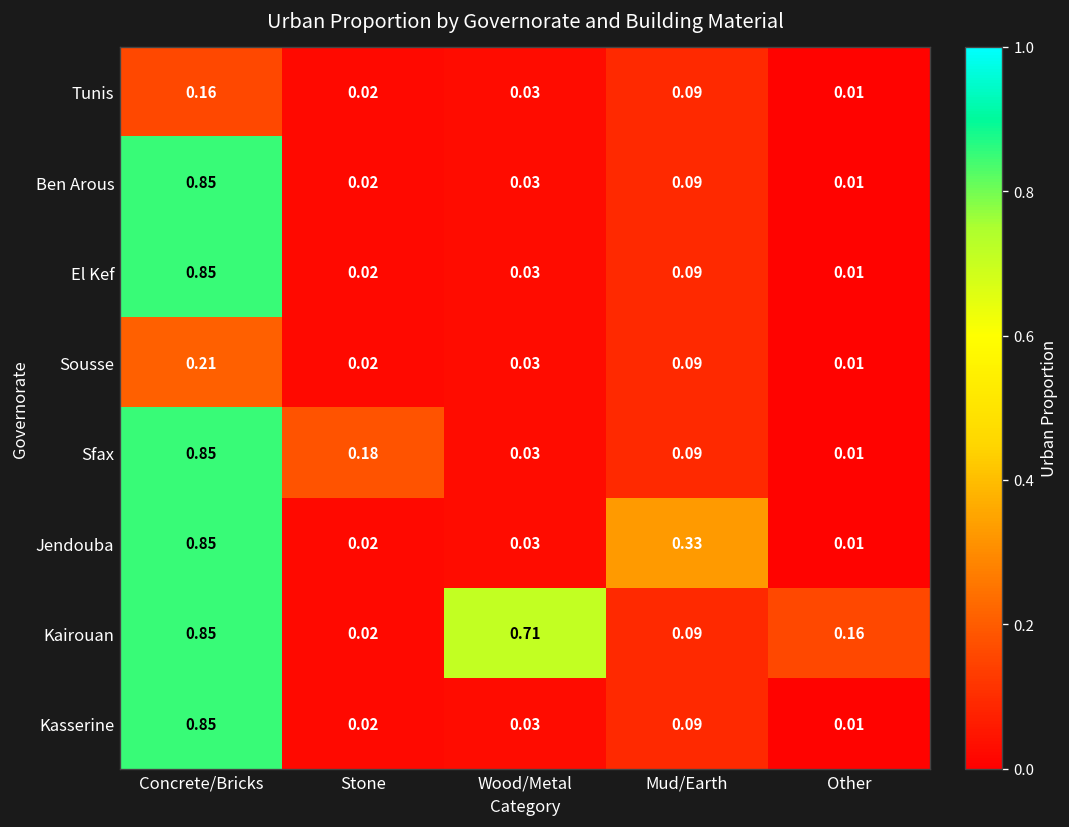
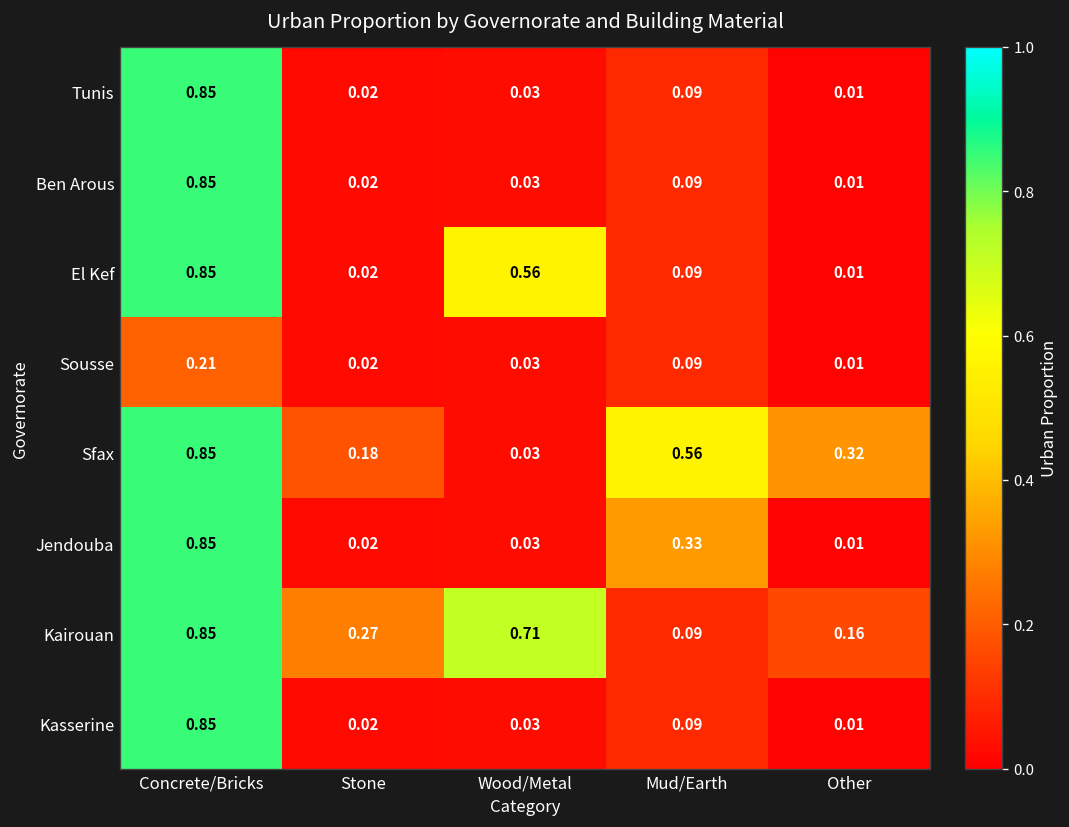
Tunis, Concrete/Bricks: 0.16 -> 0.85
El Kef, Wood/Metal: 0.03 -> 0.56
Sfax, Mud/Earth: 0.09 -> 0.56
Sfax, Other: 0.01 -> 0.32
Kairouan, Stone: 0.02 -> 0.27
